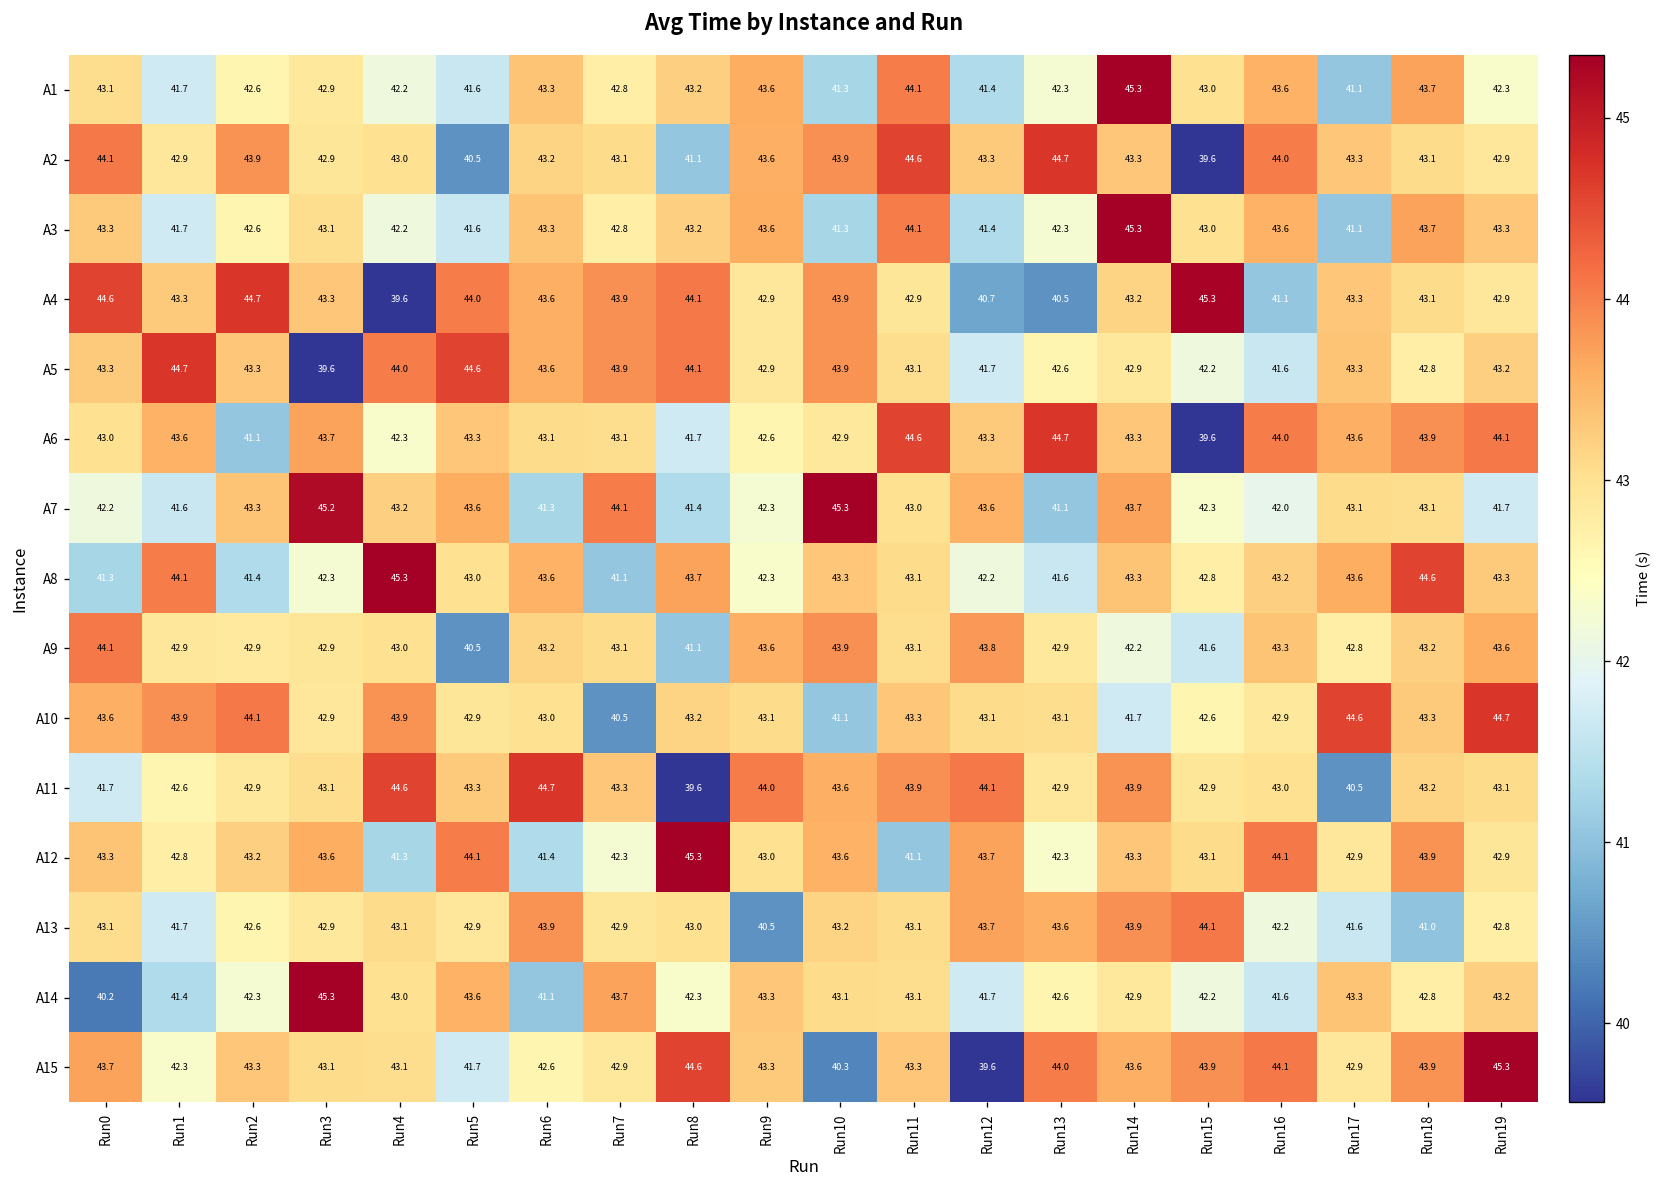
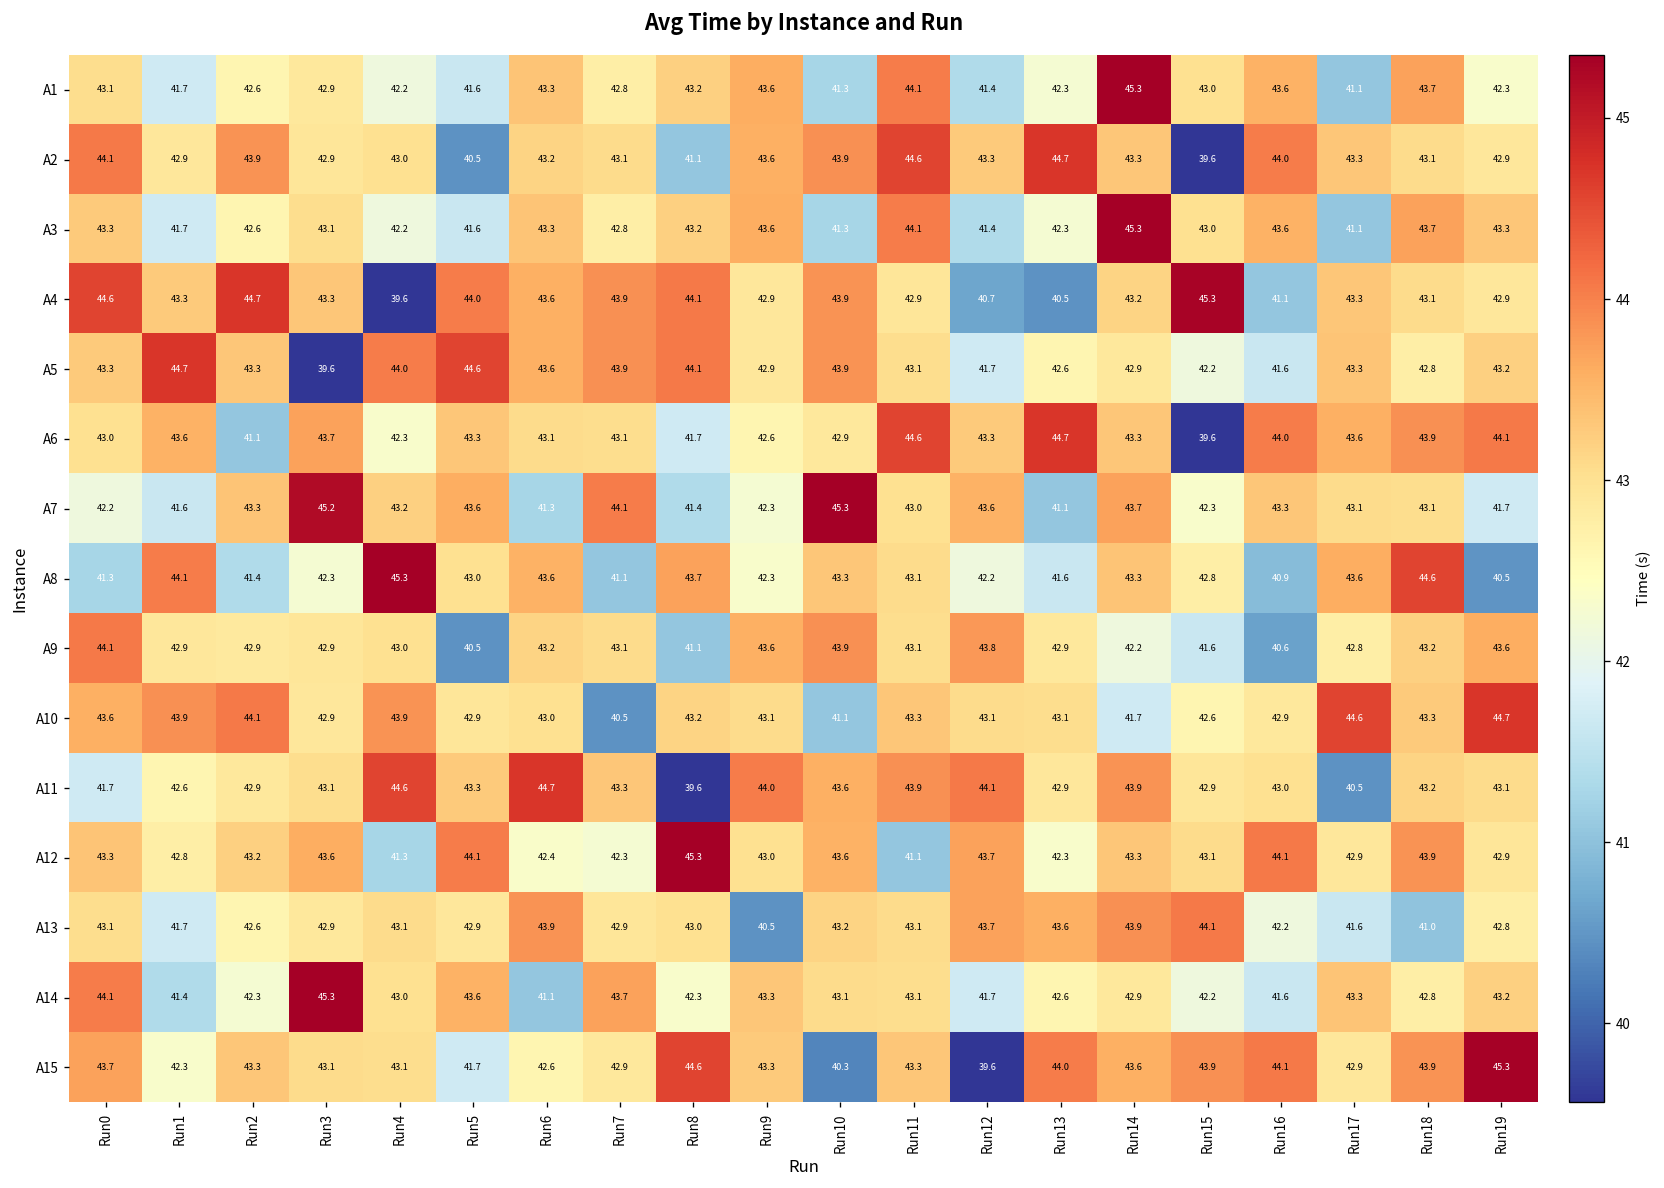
A7, Run16: 42.0 -> 43.3
A8, Run16: 43.2 -> 40.9
A8, Run19: 43.3 -> 40.5
A9, Run16: 43.3 -> 40.6
A12, Run6: 41.4 -> 42.4
A14, Run0: 40.2 -> 44.1
